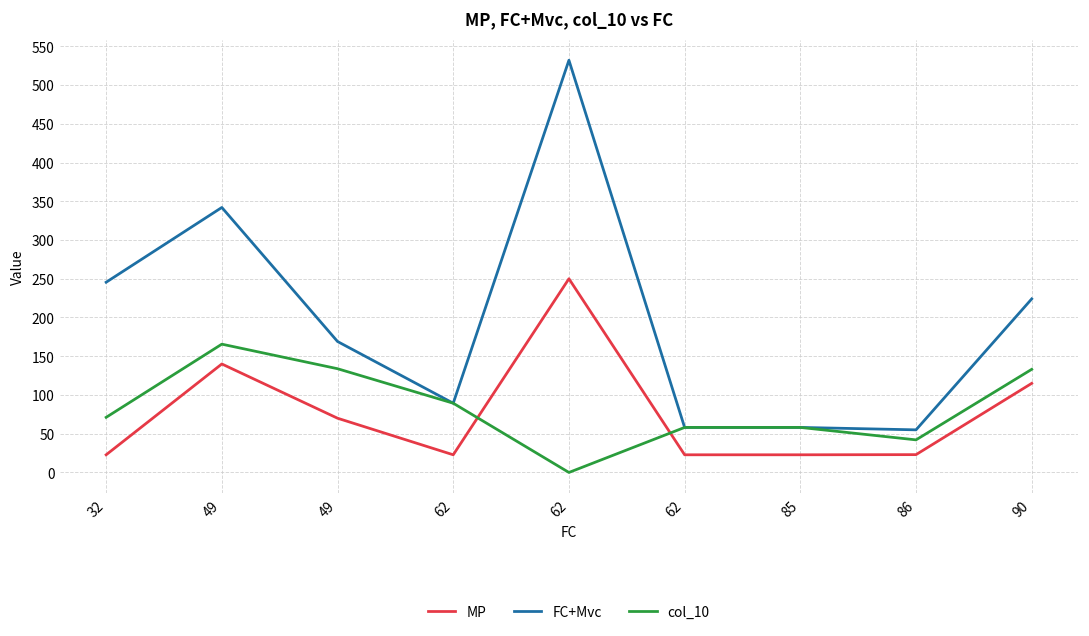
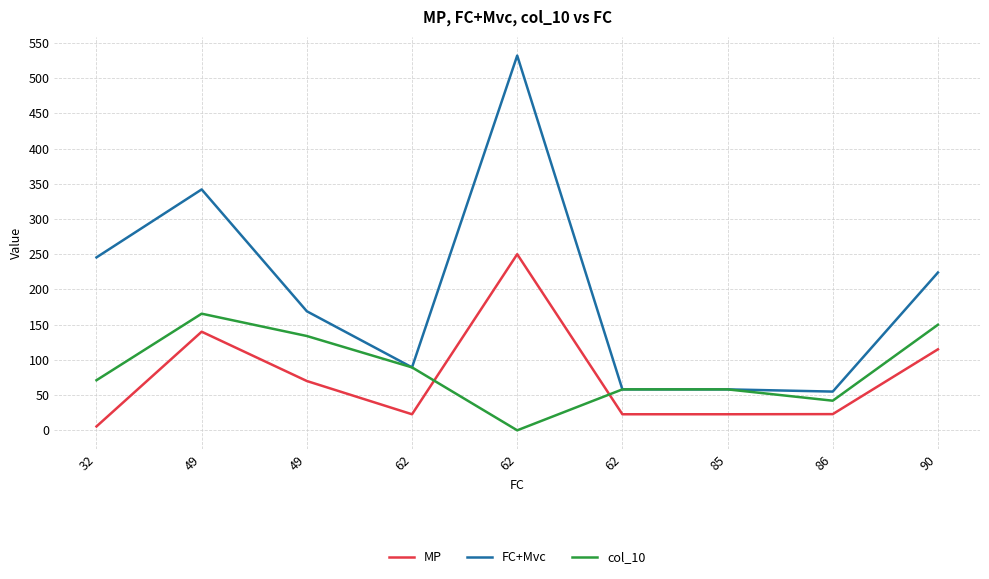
MP, 32: 20 -> 10
col_10, 90: 130 -> 150
